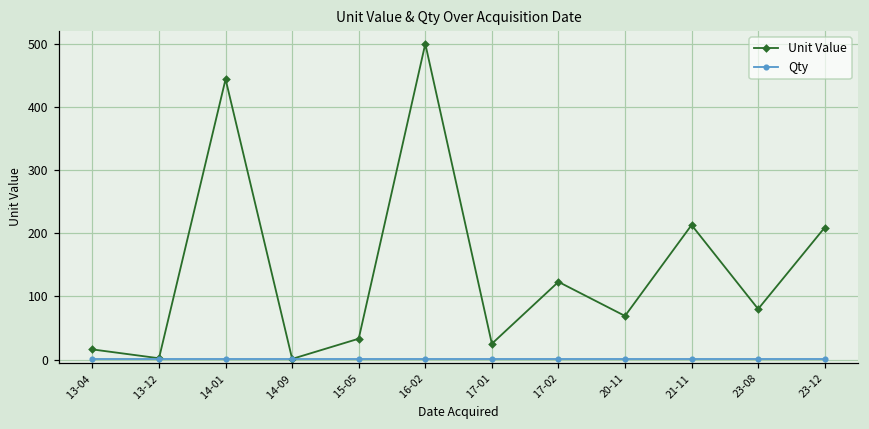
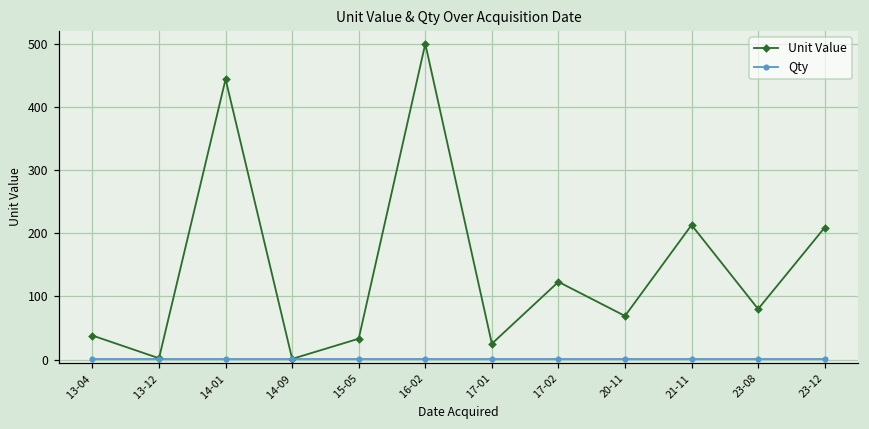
Unit Value, 13-04: 20 -> 40
